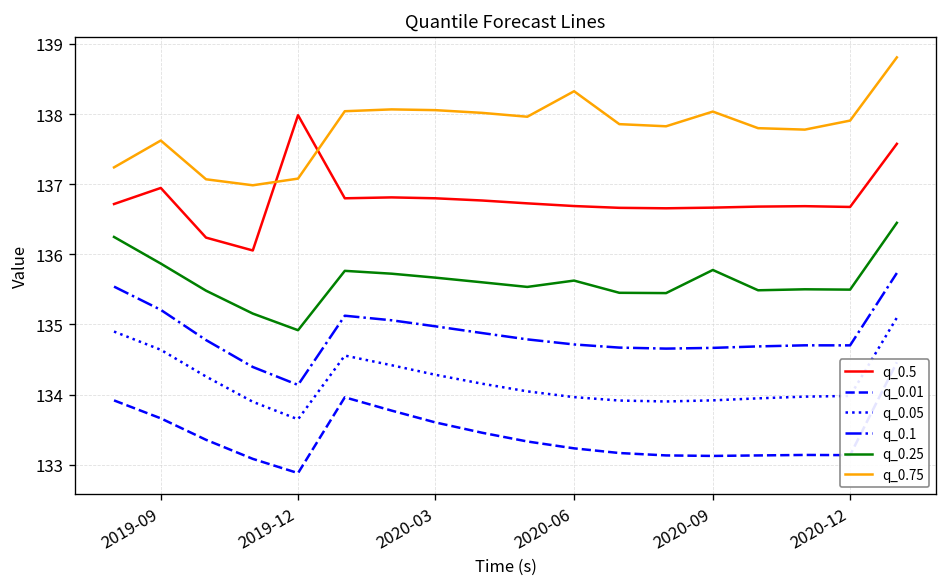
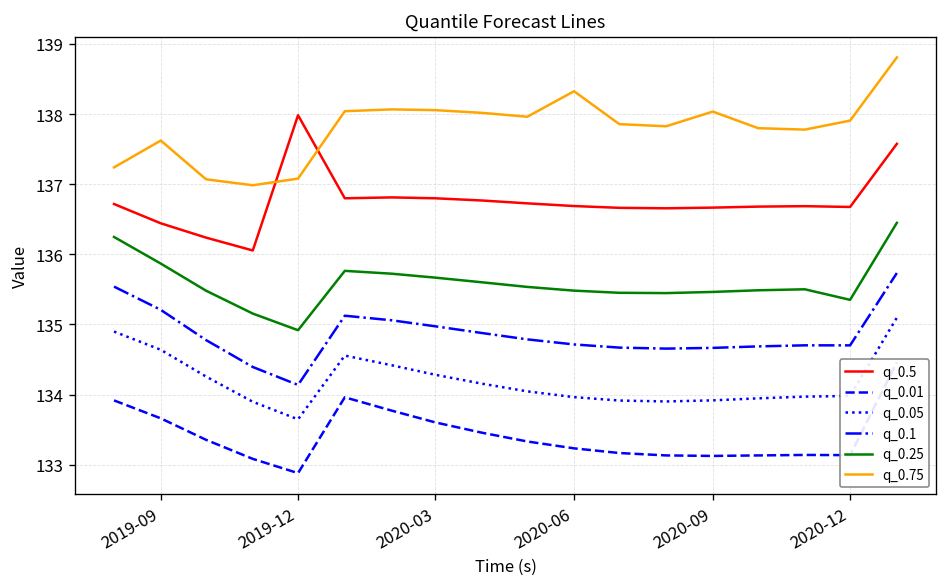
q_0.5, 2019-09: 136.9 -> 136.4
q_0.25, 2020-06: 135.6 -> 135.5
q_0.25, 2020-09: 135.8 -> 135.5
q_0.25, 2020-12: 135.5 -> 135.4
